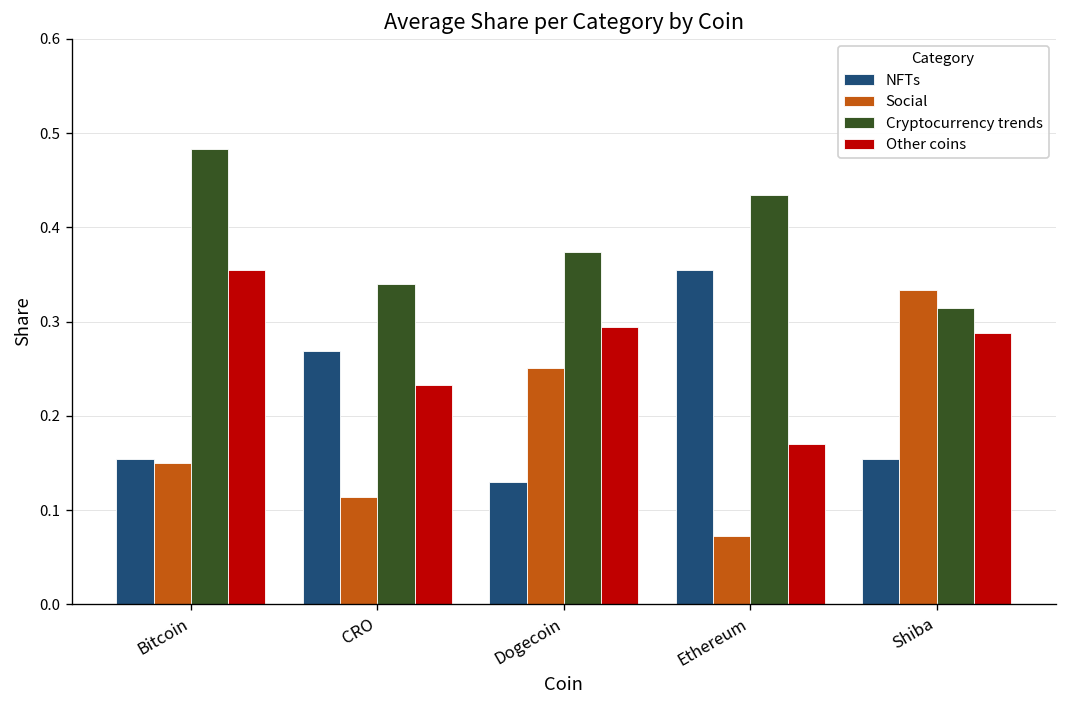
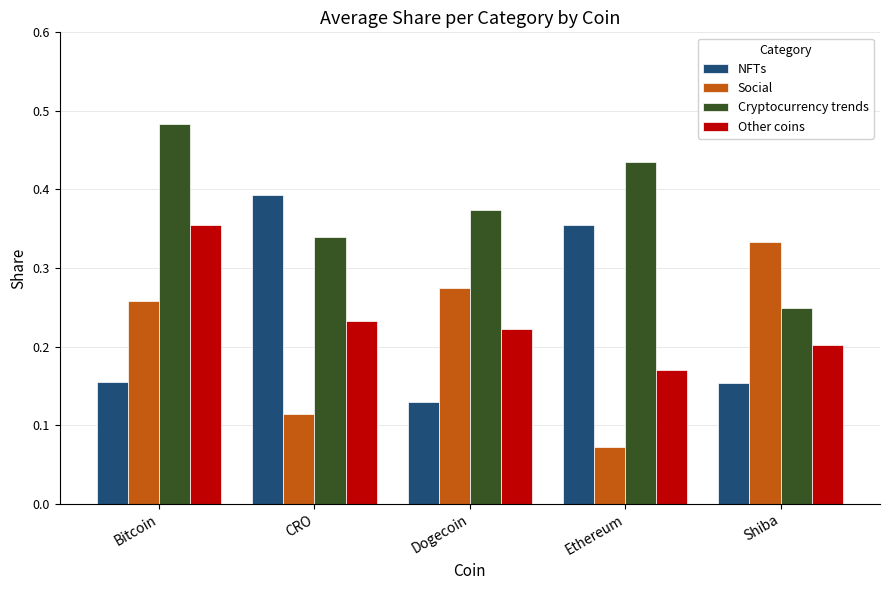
Social, Bitcoin: 0.15 -> 0.26
NFTs, CRO: 0.27 -> 0.39
Social, Dogecoin: 0.25 -> 0.27
Other coins, Dogecoin: 0.29 -> 0.22
Cryptocurrency trends, Shiba: 0.31 -> 0.25
Other coins, Shiba: 0.29 -> 0.20
